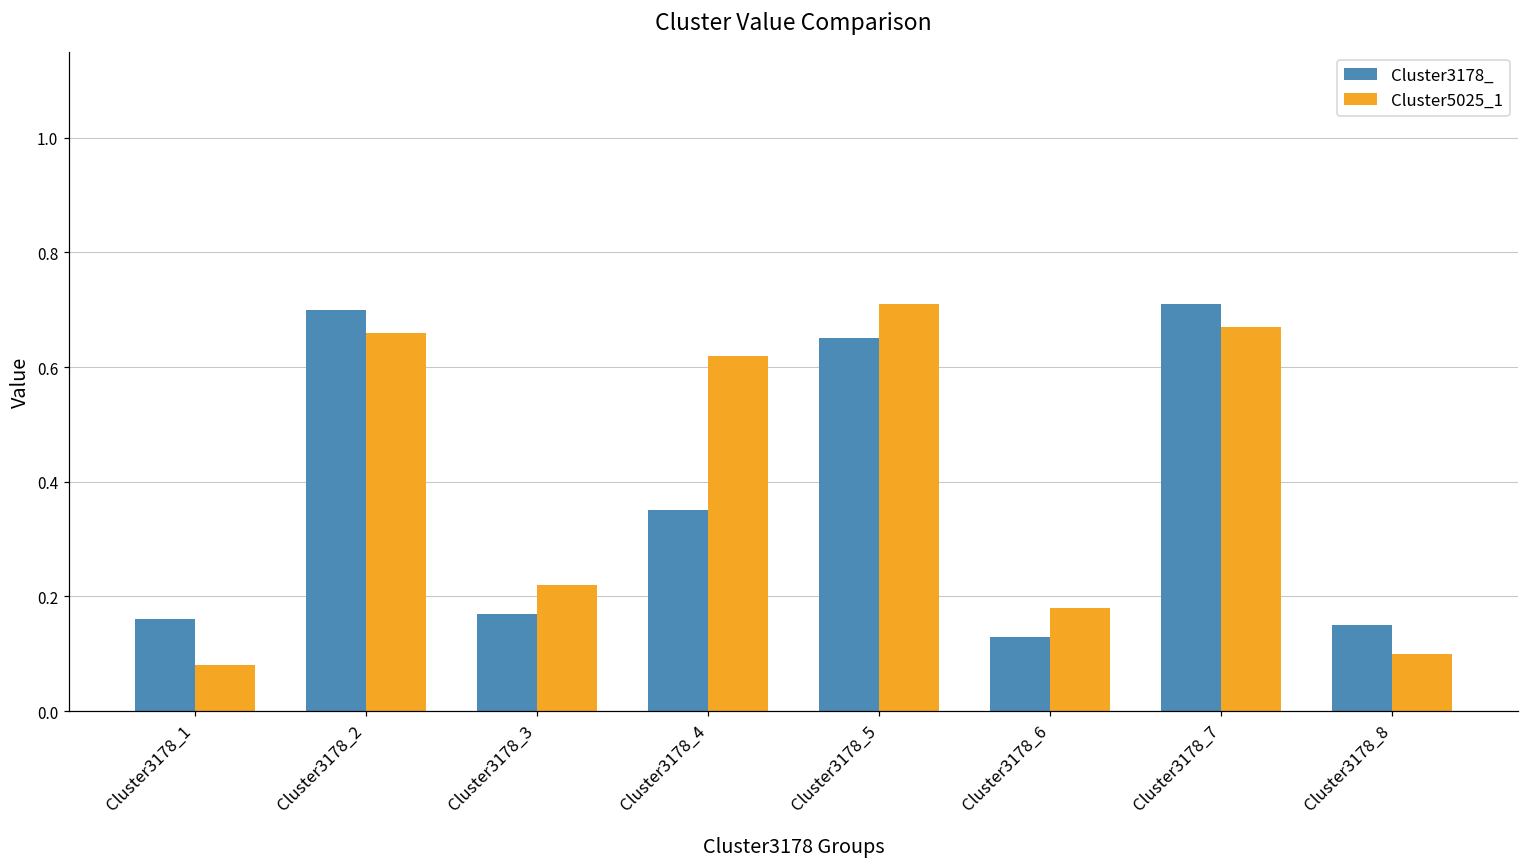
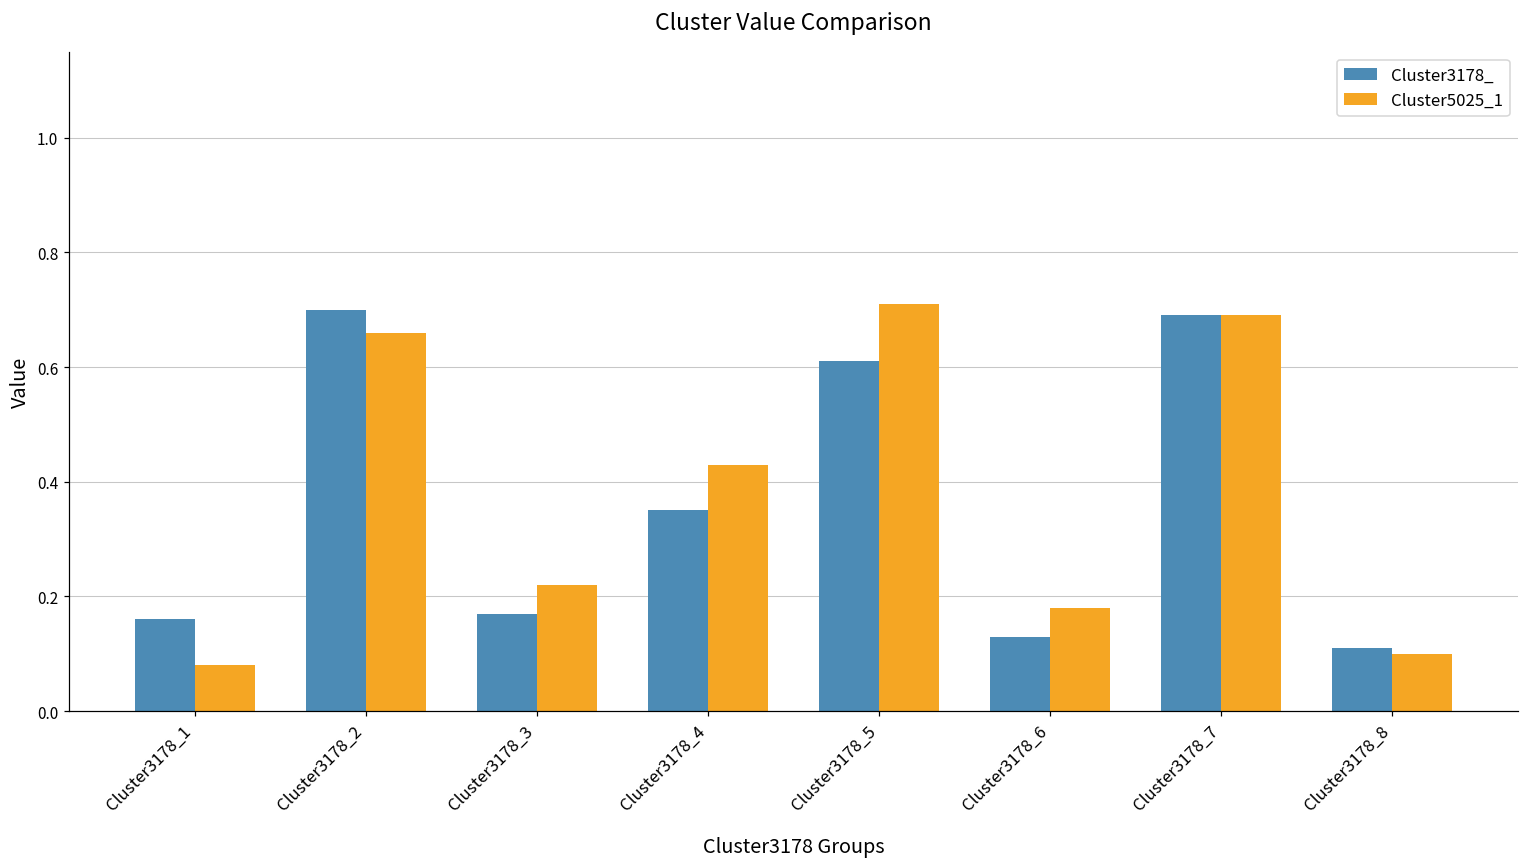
Cluster5025_1, Cluster3178_4: 0.62 -> 0.43
Cluster3178_, Cluster3178_5: 0.65 -> 0.61
Cluster3178_, Cluster3178_7: 0.71 -> 0.69
Cluster5025_1, Cluster3178_7: 0.67 -> 0.69
Cluster3178_, Cluster3178_8: 0.15 -> 0.11
